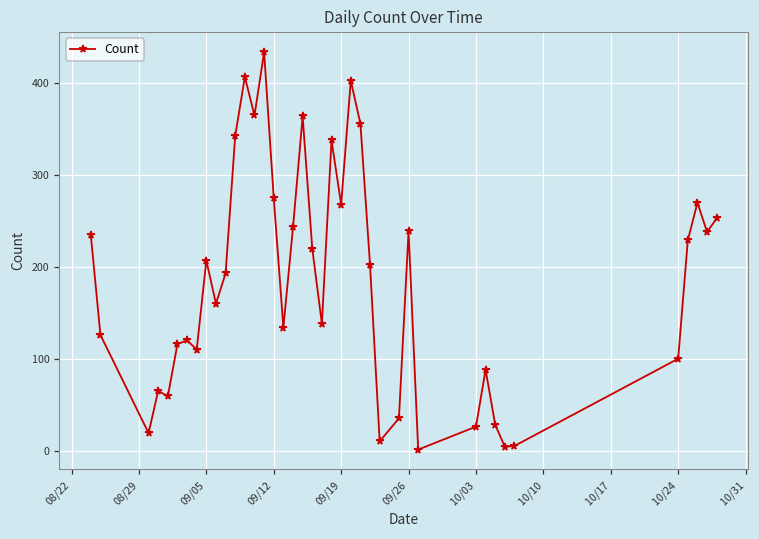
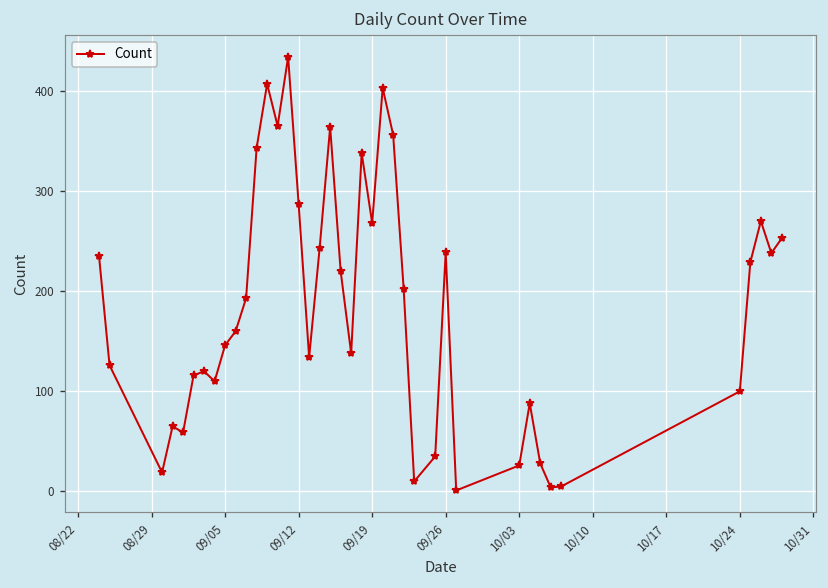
09/05: 210 -> 150
09/12: 280 -> 290
